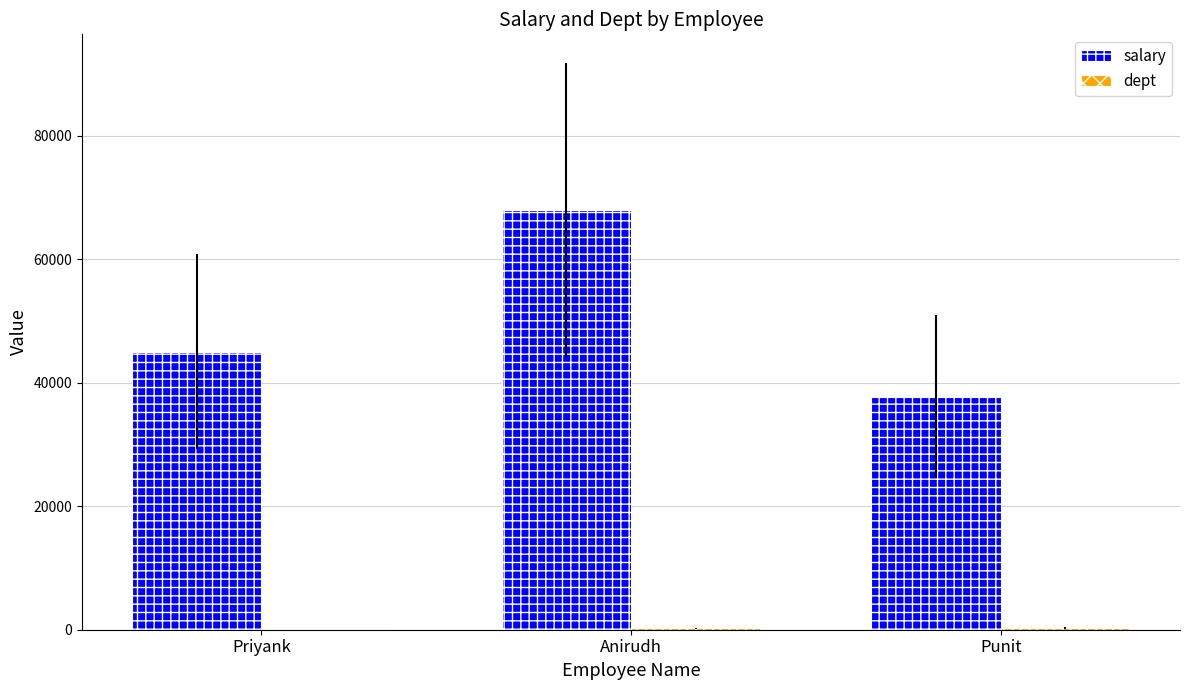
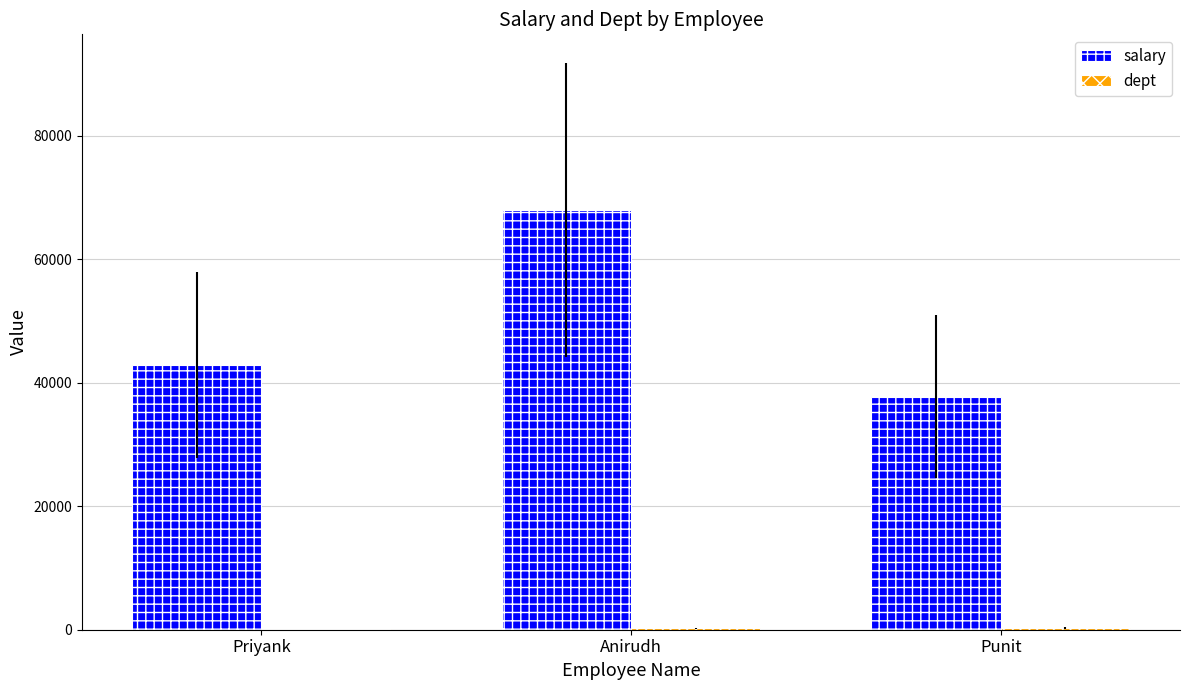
salary, Priyank: 45000 -> 43000
